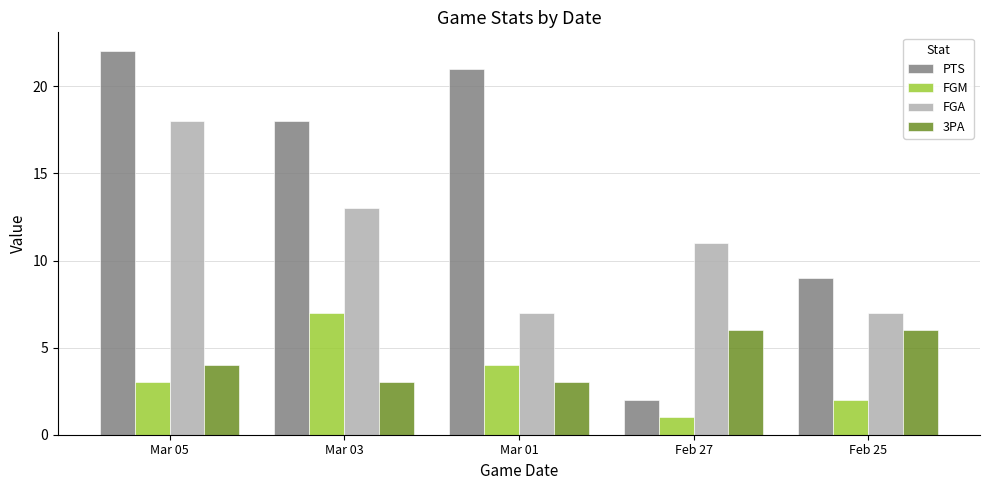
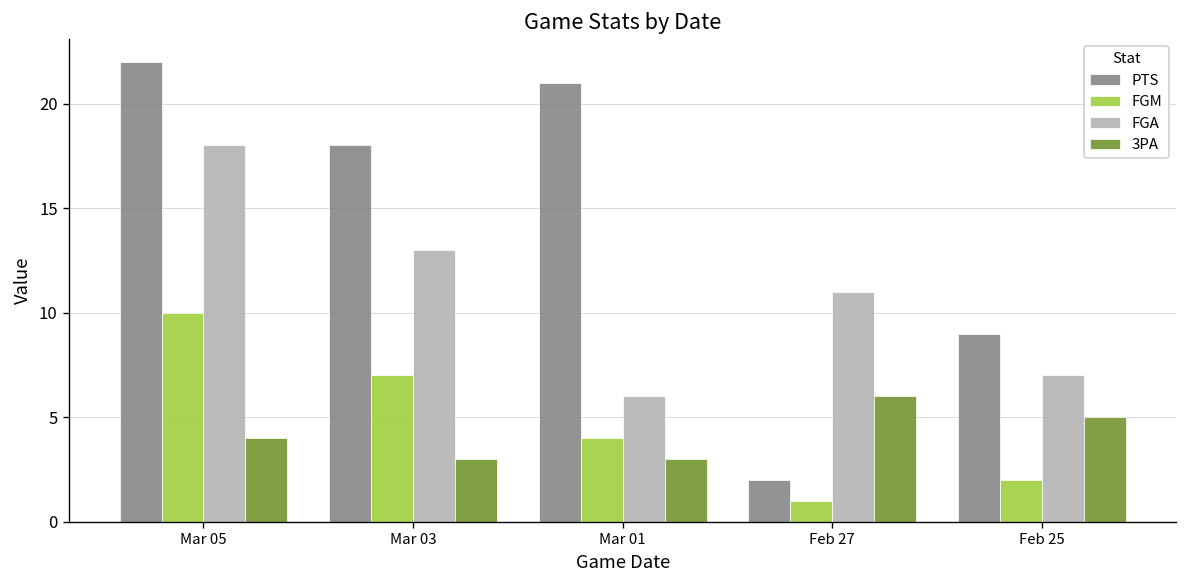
FGM, Mar 05: 3 -> 10
FGA, Mar 01: 7 -> 6
3PA, Feb 25: 6 -> 5
